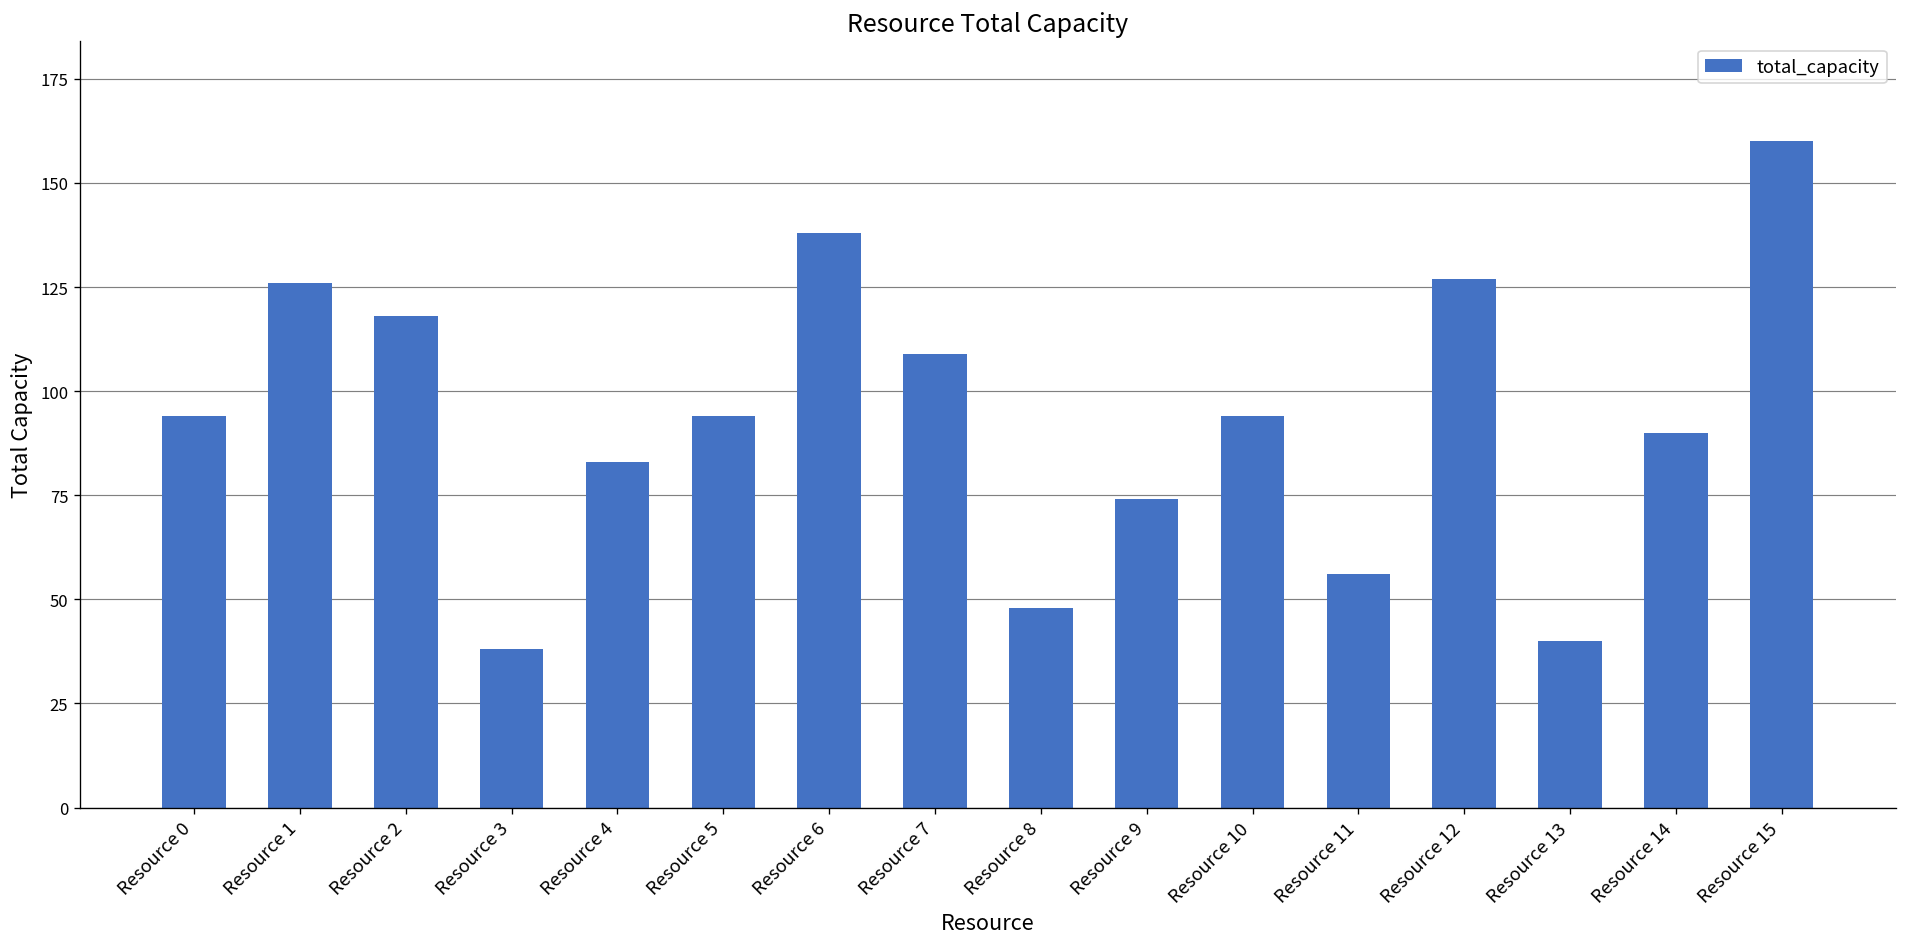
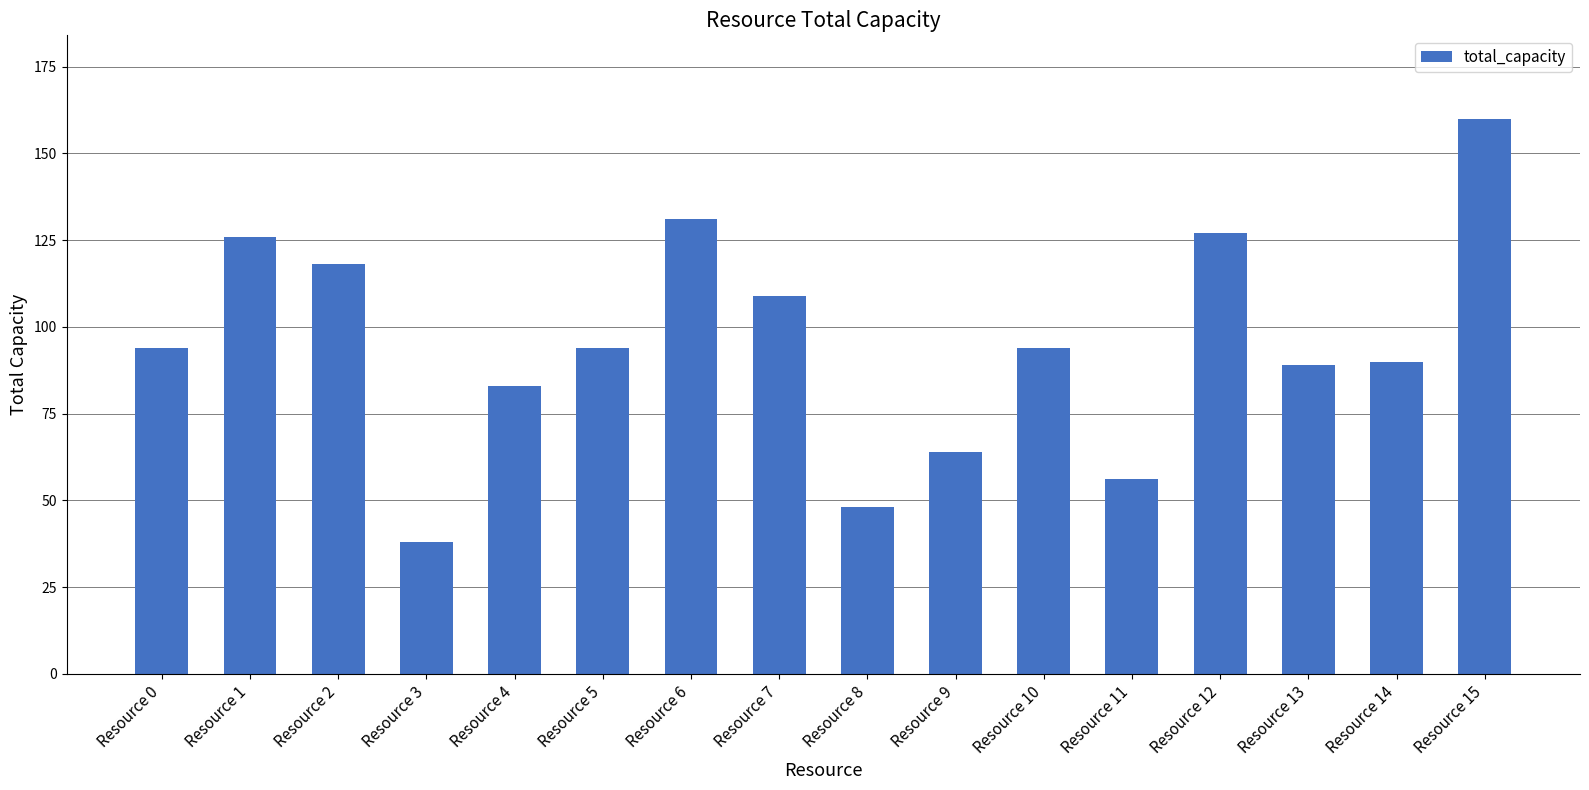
Resource 6: 138 -> 131
Resource 9: 74 -> 64
Resource 13: 40 -> 89
